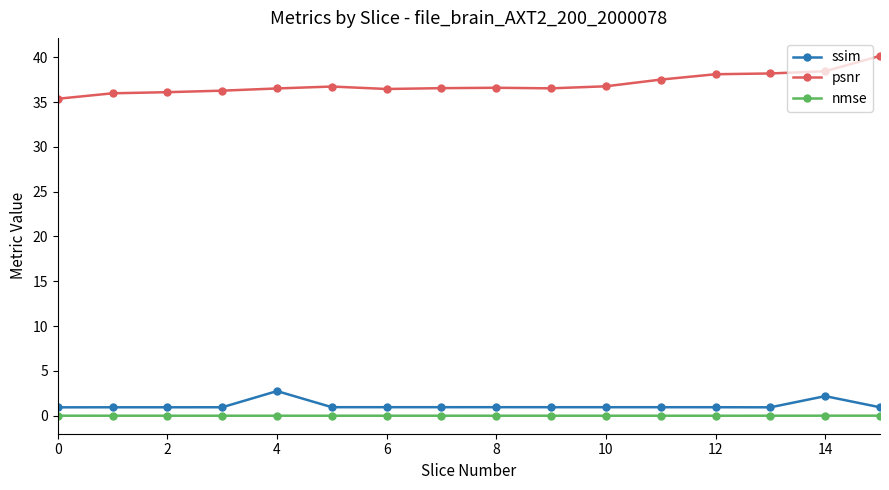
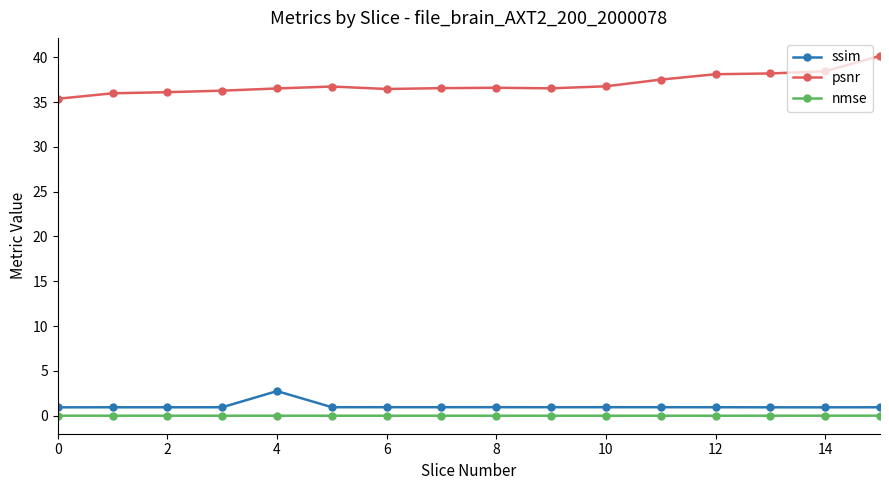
ssim, 14: 2 -> 1
